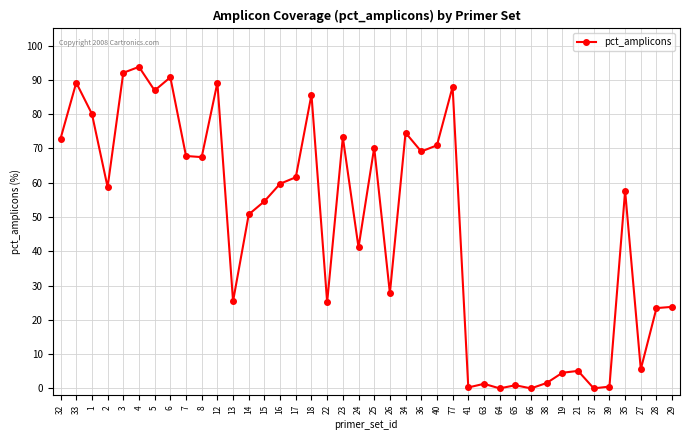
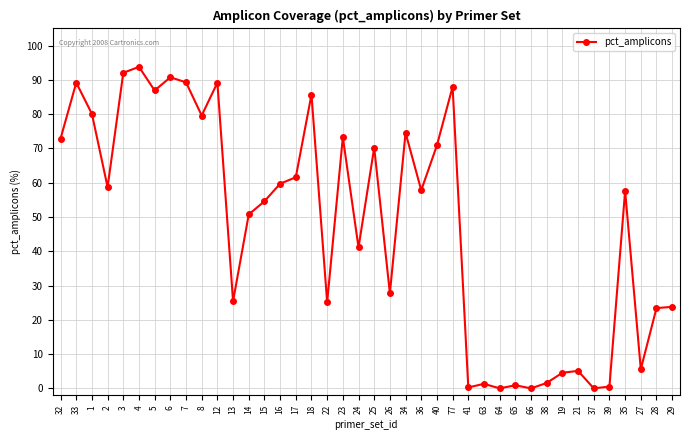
7: 68 -> 89
8: 67 -> 80
36: 69 -> 58
